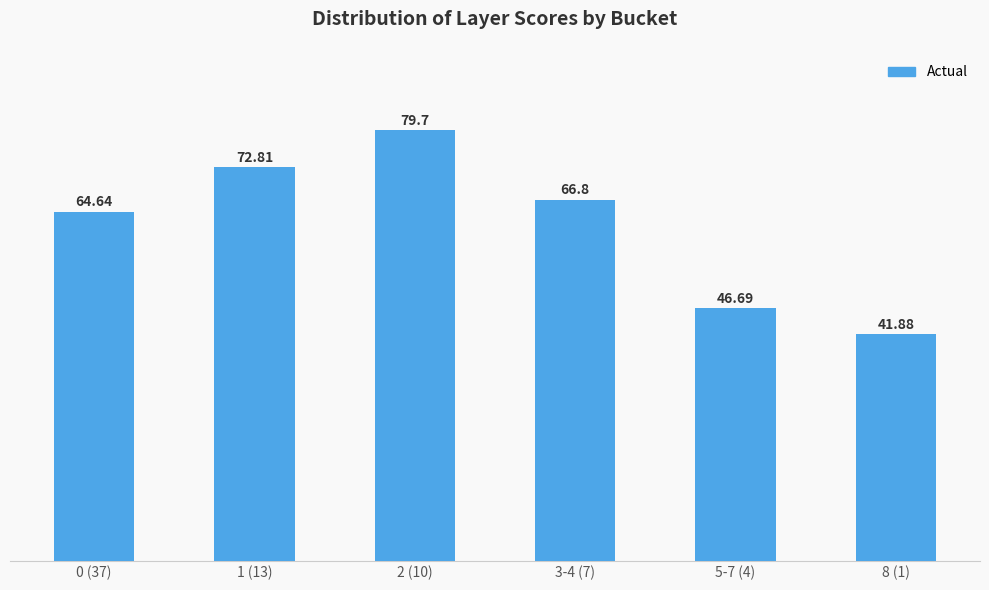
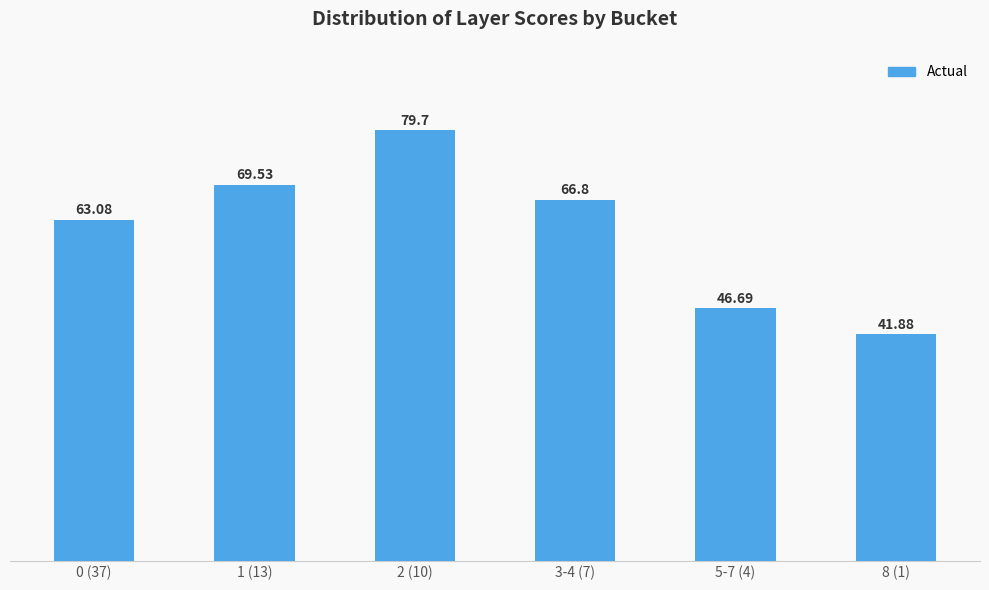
0 (37): 64.64 -> 63.08
1 (13): 72.81 -> 69.53
